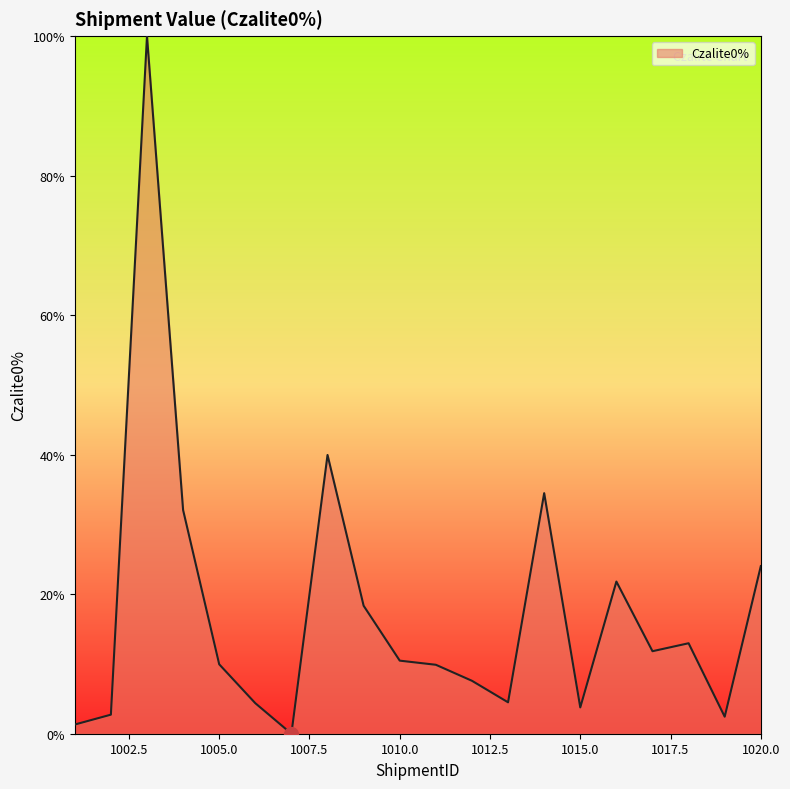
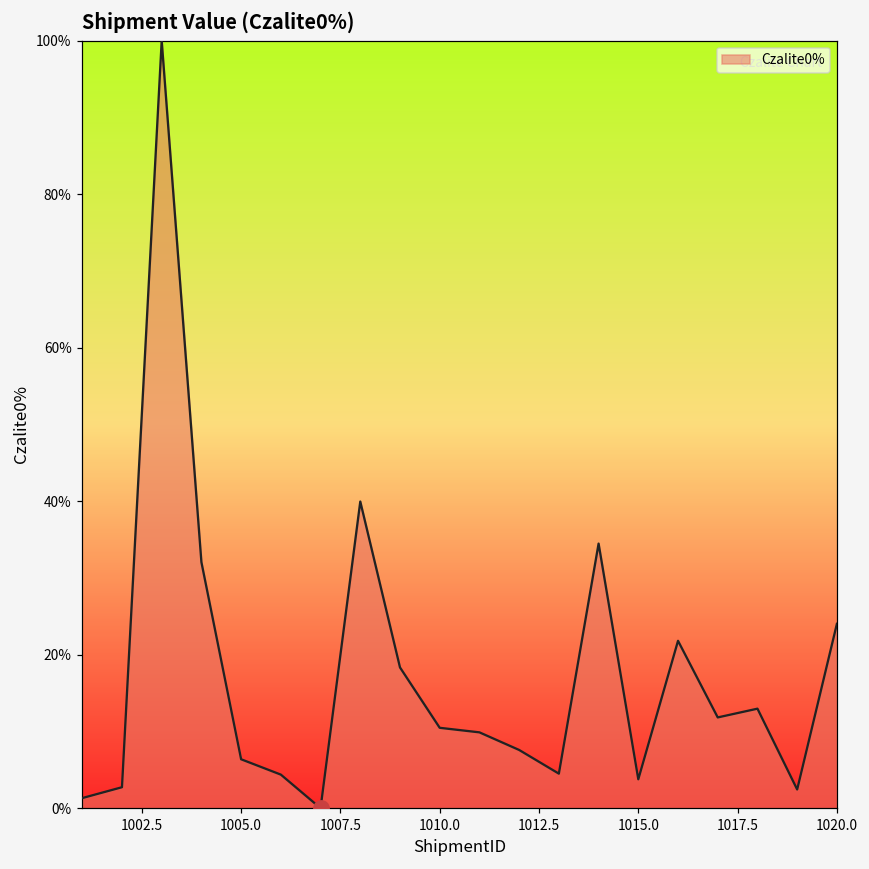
Czalite0%, 1005.0: 10% -> 6%
